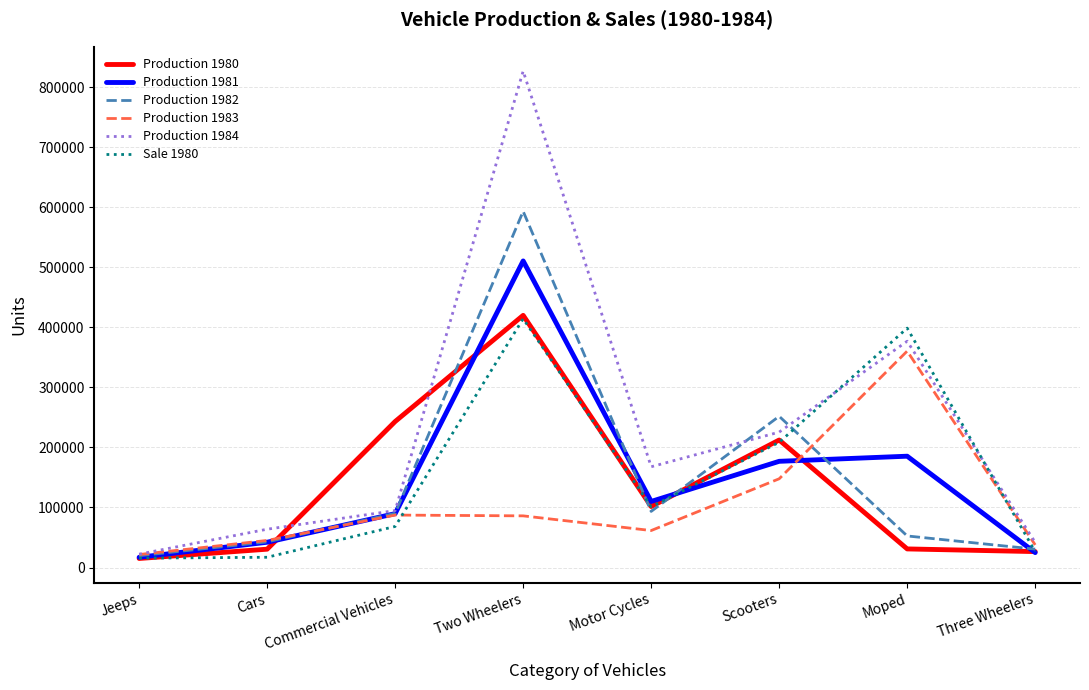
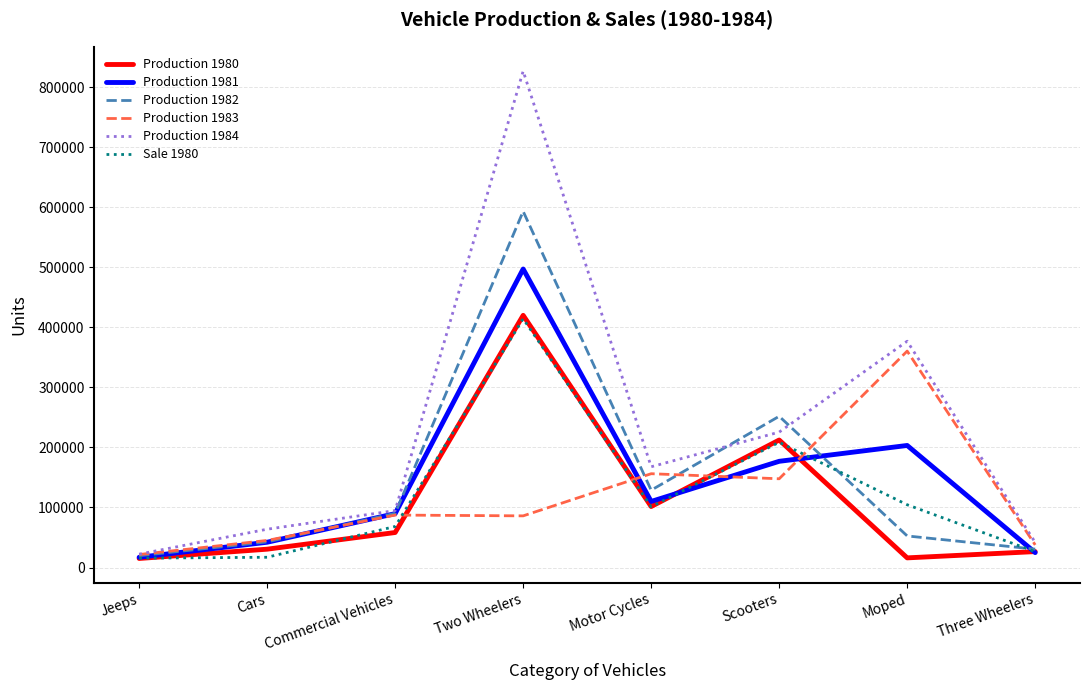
Production 1980, Commercial Vehicles: 240000 -> 60000
Production 1981, Two Wheelers: 510000 -> 500000
Production 1982, Motor Cycles: 90000 -> 130000
Production 1983, Motor Cycles: 60000 -> 160000
Production 1980, Moped: 30000 -> 20000
Production 1981, Moped: 190000 -> 200000
Sale 1980, Moped: 400000 -> 100000
